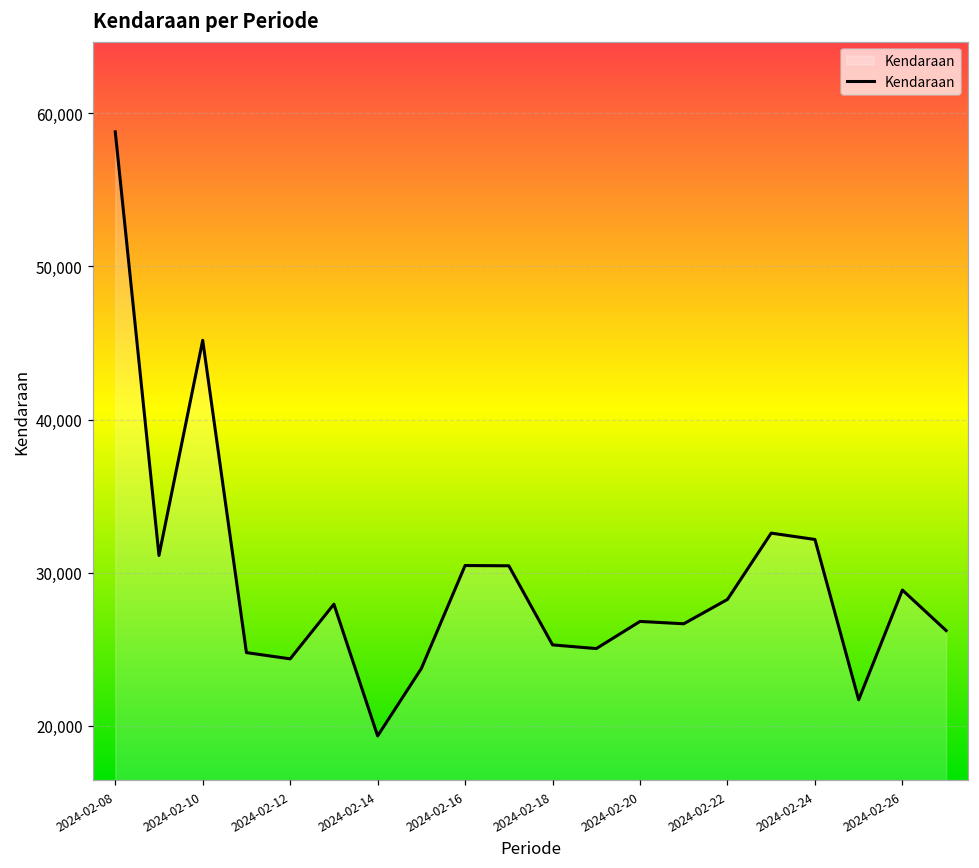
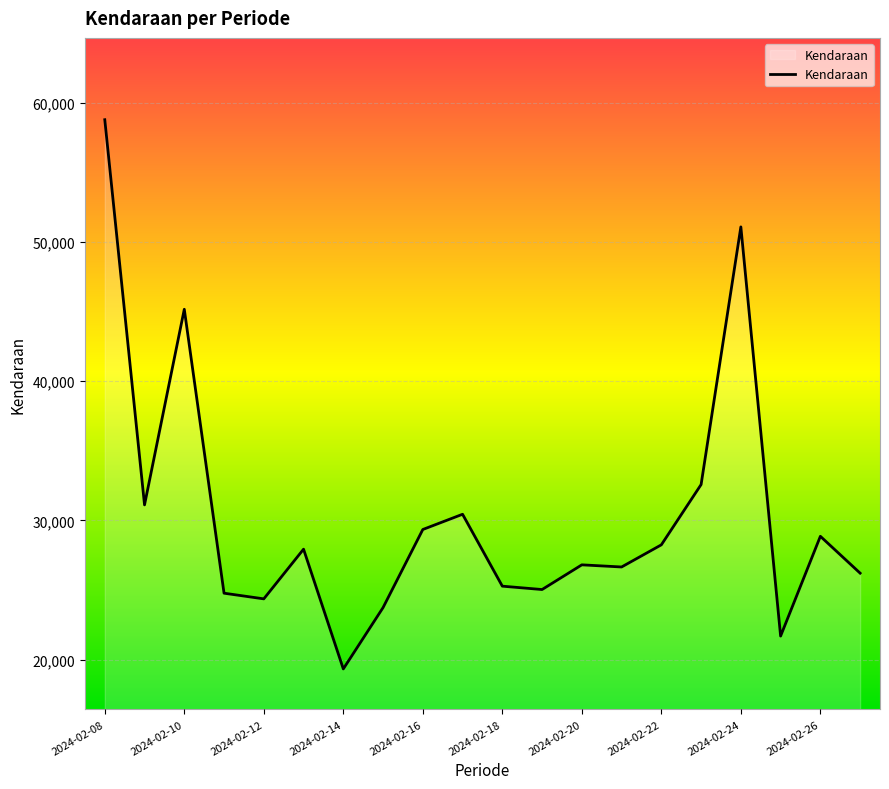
2024-02-16: 30,500 -> 29,400
2024-02-24: 32,200 -> 51,100
